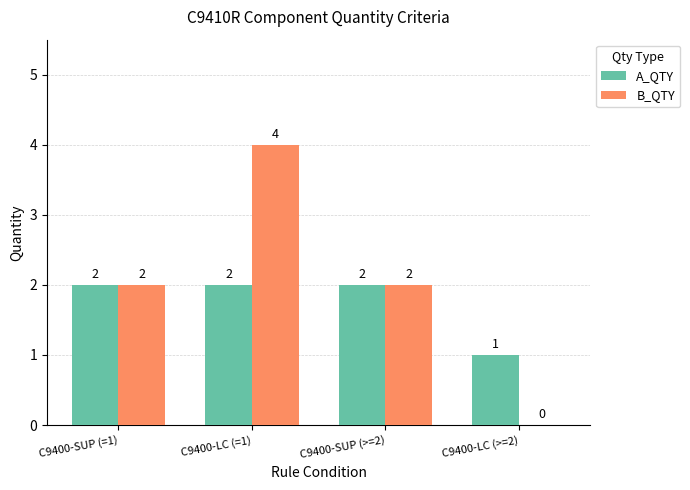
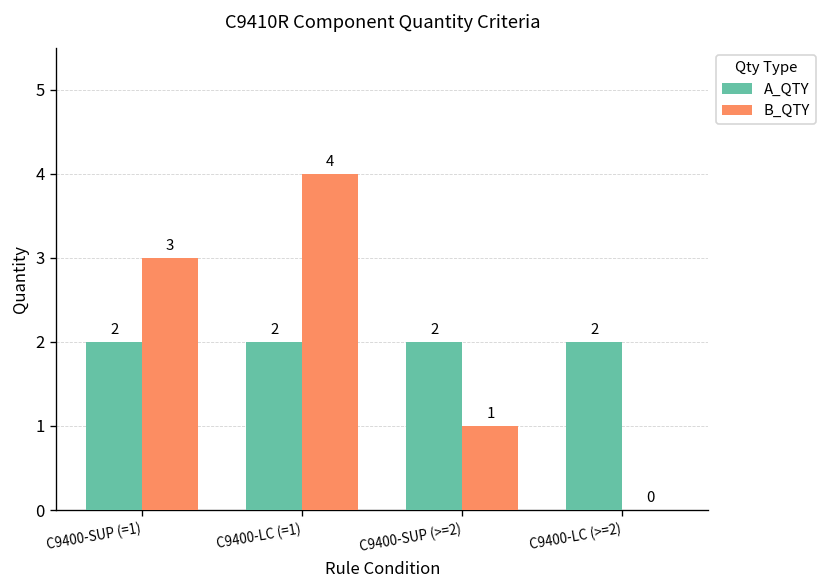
B_QTY, C9400-SUP (=1): 2 -> 3
B_QTY, C9400-SUP (>=2): 2 -> 1
A_QTY, C9400-LC (>=2): 1 -> 2
